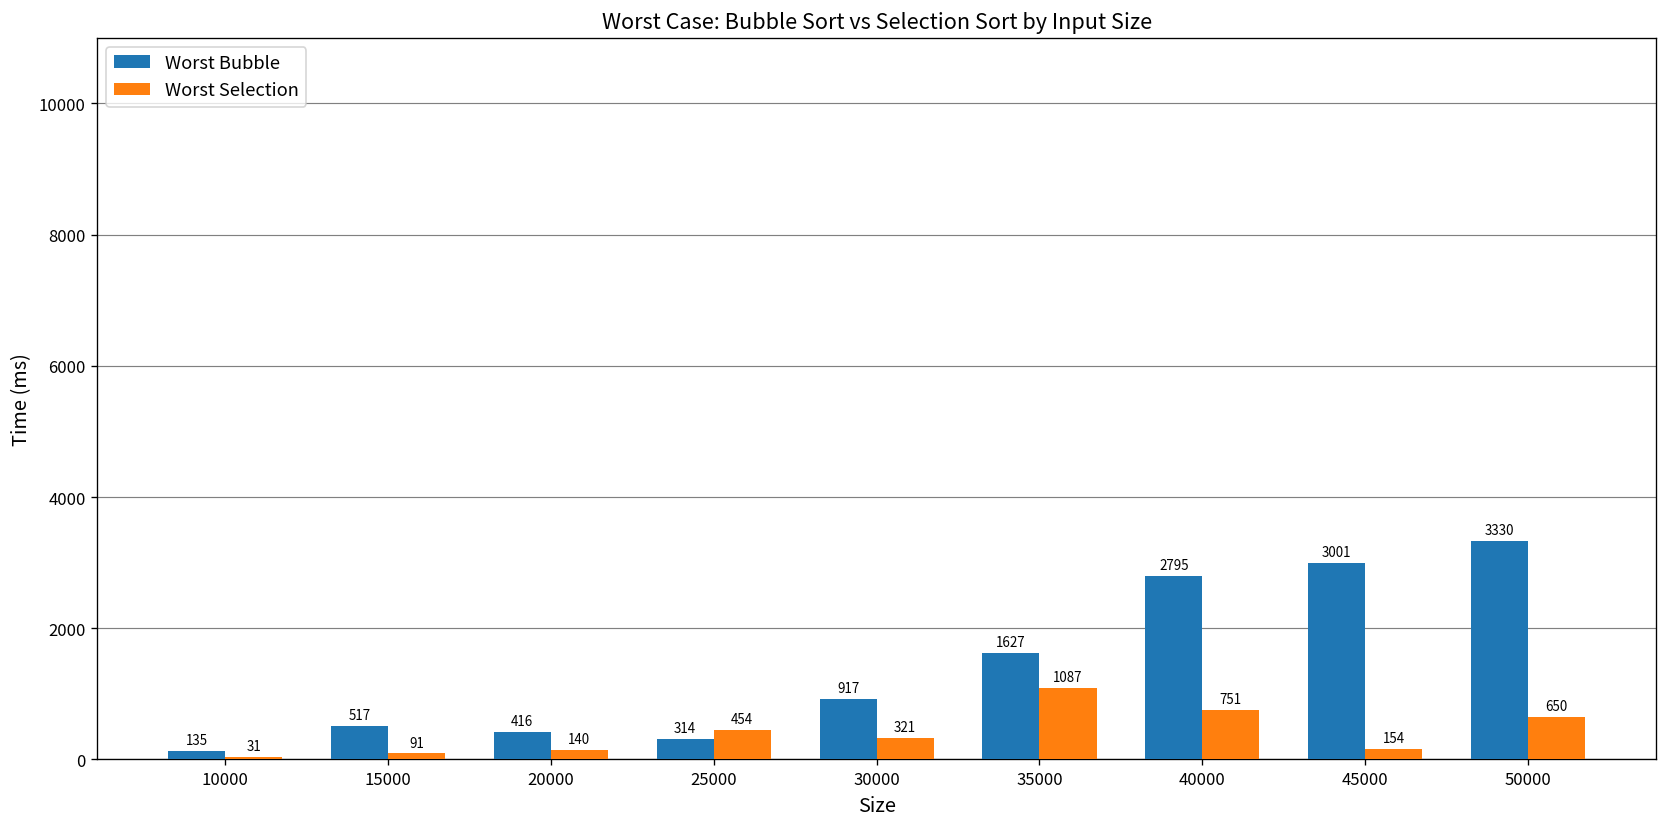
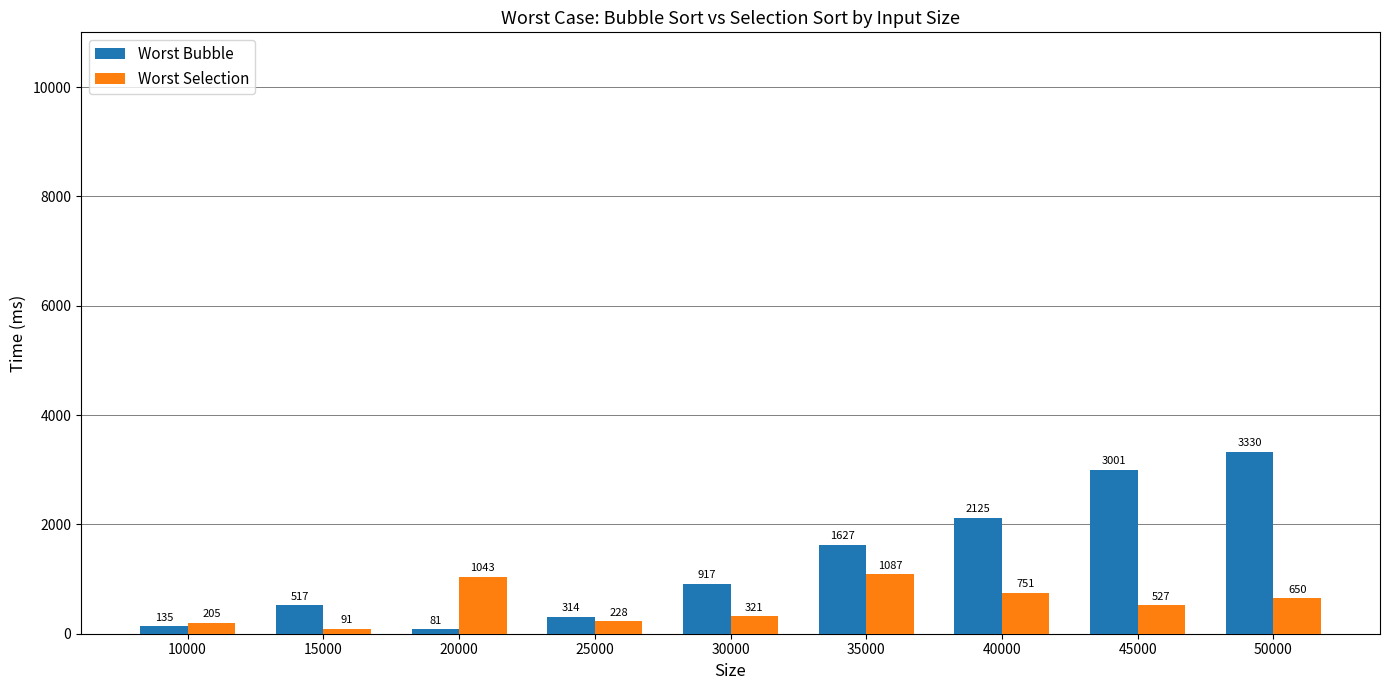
Worst Selection, 10000: 31 -> 205
Worst Bubble, 20000: 416 -> 81
Worst Selection, 20000: 140 -> 1043
Worst Selection, 25000: 454 -> 228
Worst Bubble, 40000: 2795 -> 2125
Worst Selection, 45000: 154 -> 527
